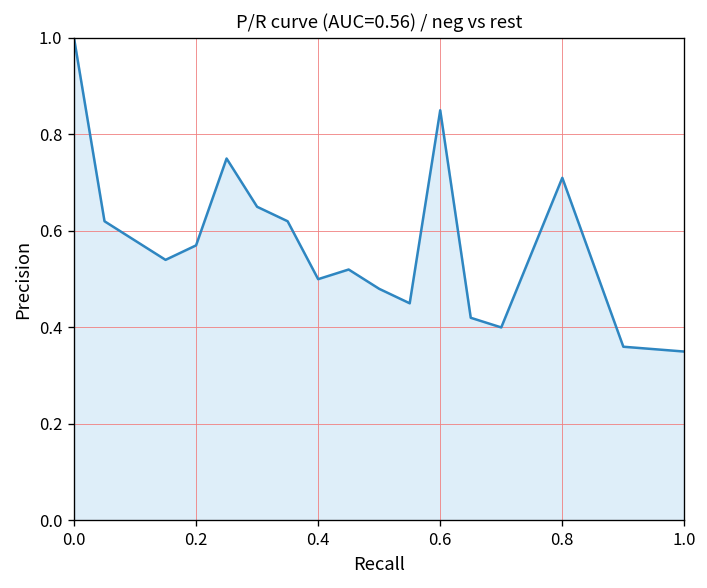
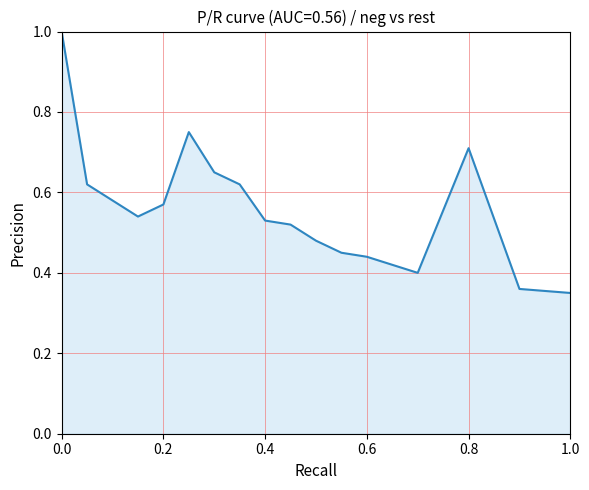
0.4: 0.50 -> 0.53
0.6: 0.85 -> 0.44
